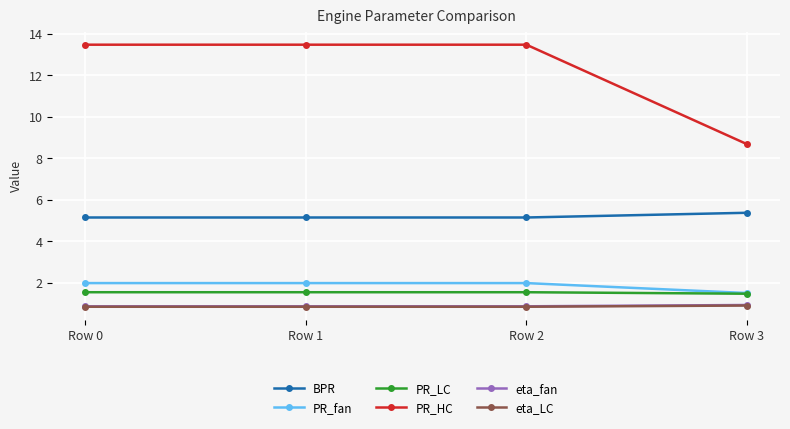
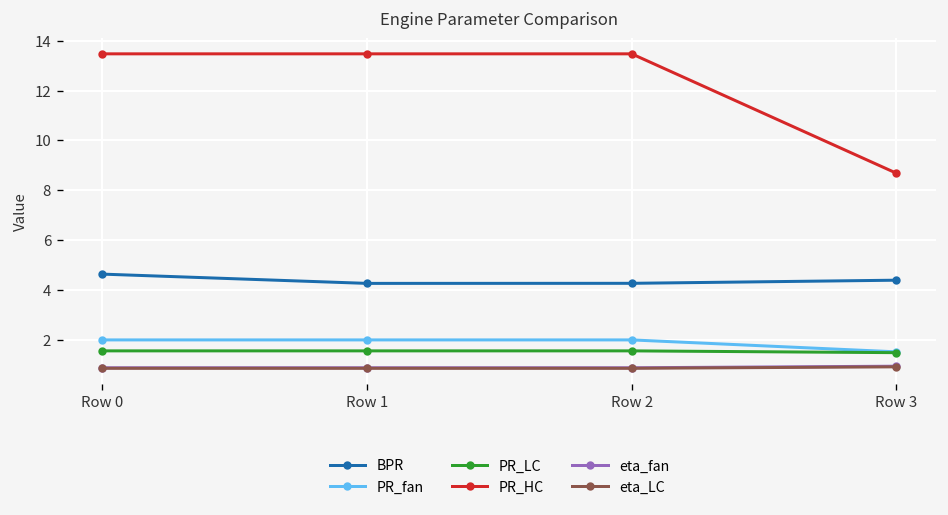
BPR, Row 0: 5.2 -> 4.6
BPR, Row 1: 5.2 -> 4.3
BPR, Row 2: 5.2 -> 4.3
BPR, Row 3: 5.4 -> 4.4
